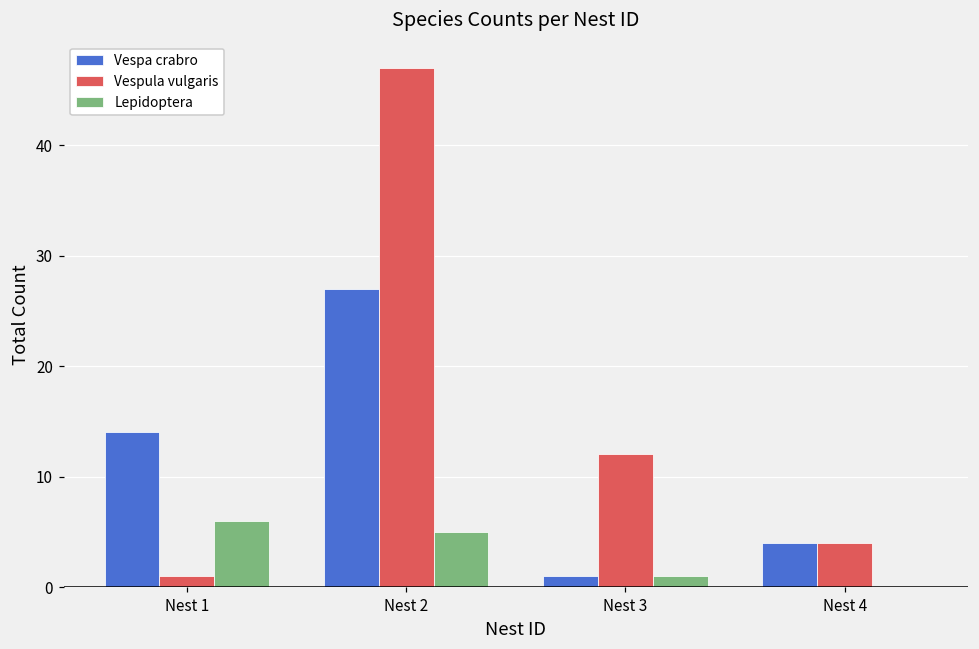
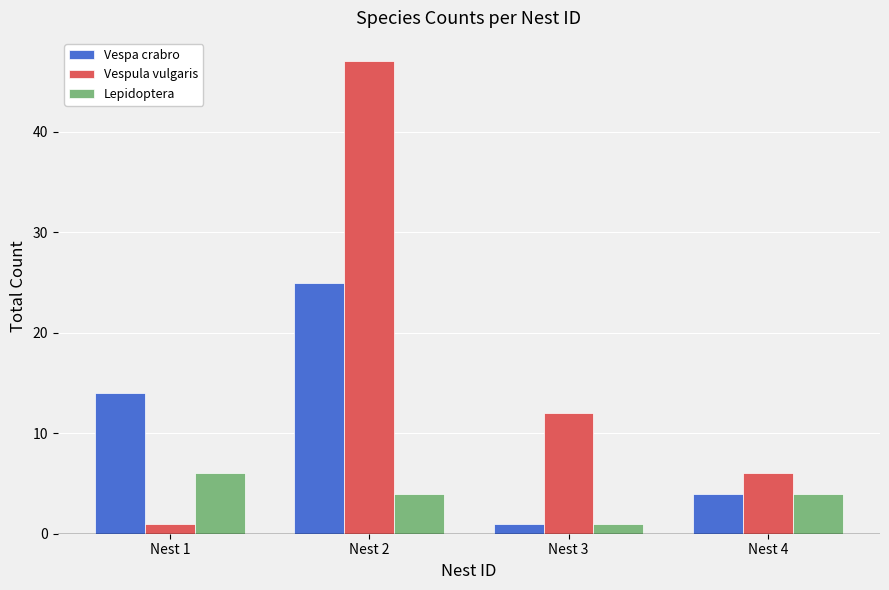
Vespa crabro, Nest 2: 27 -> 25
Lepidoptera, Nest 2: 5 -> 4
Vespula vulgaris, Nest 4: 4 -> 6
Lepidoptera, Nest 4: 0 -> 4
